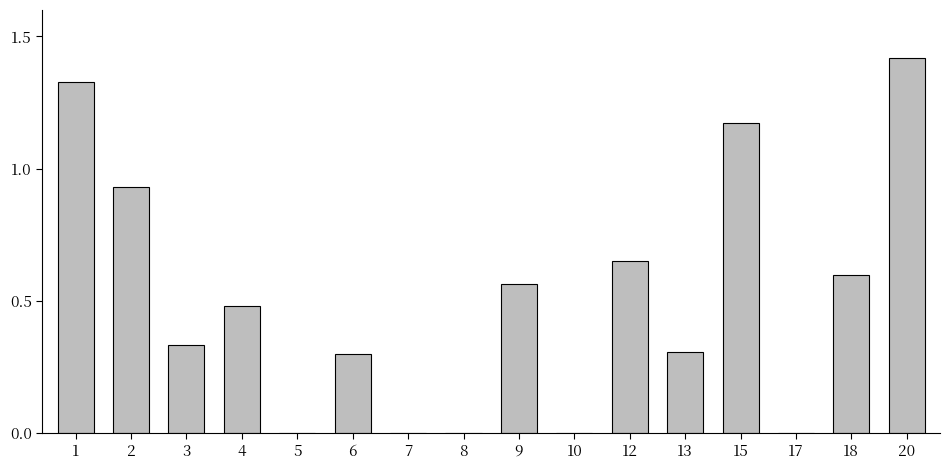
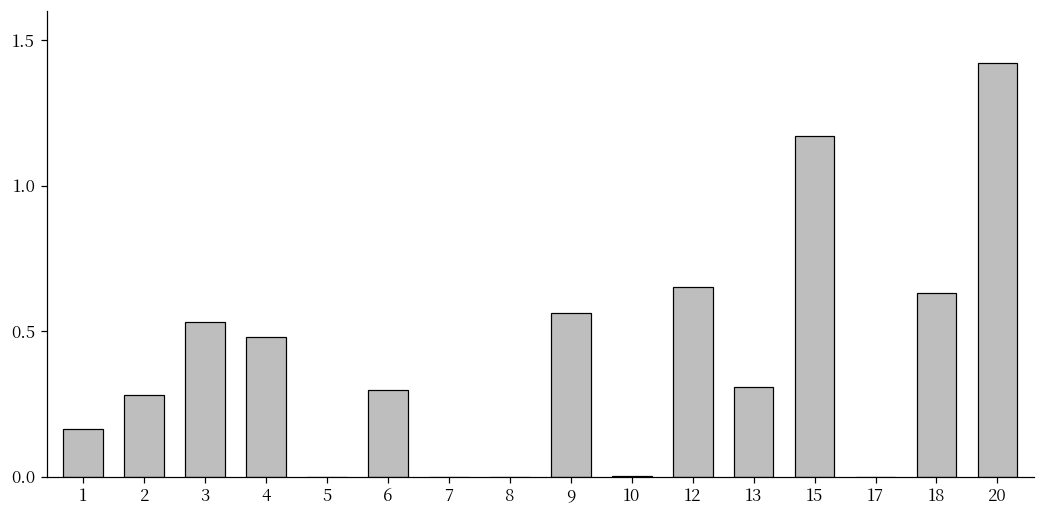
1: 1.33 -> 0.16
2: 0.93 -> 0.28
3: 0.33 -> 0.53
18: 0.60 -> 0.63
